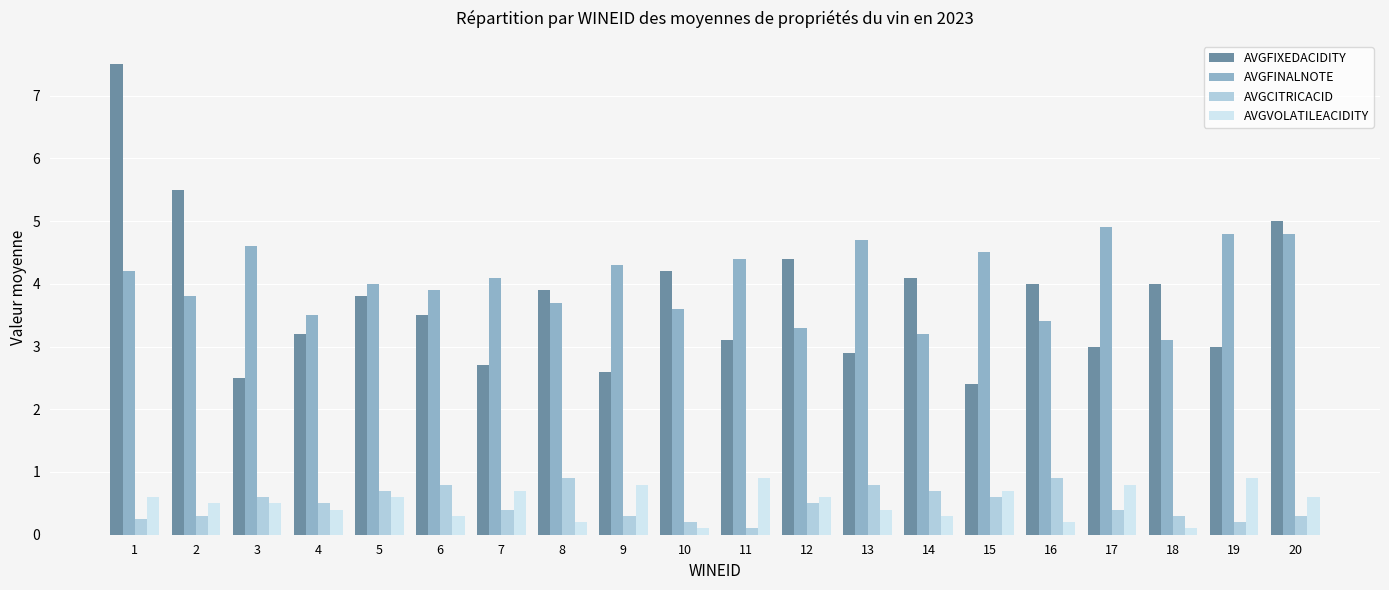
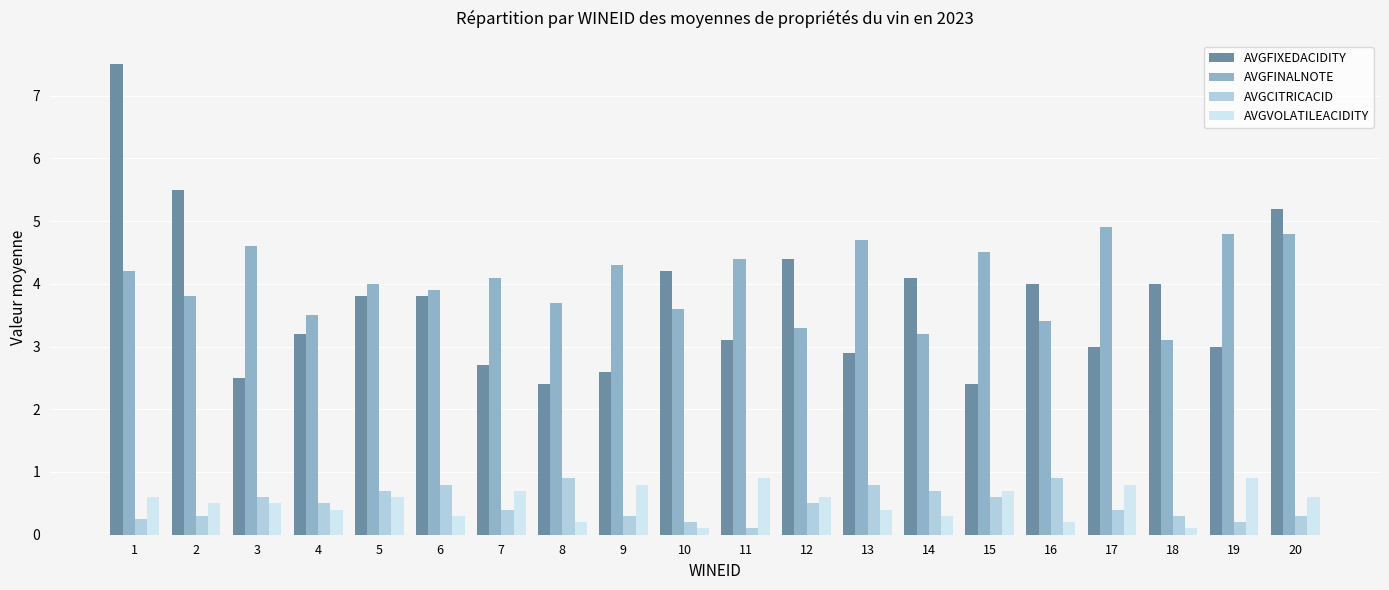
AVGFIXEDACIDITY, 6: 3.5 -> 3.8
AVGFIXEDACIDITY, 8: 3.9 -> 2.4
AVGFIXEDACIDITY, 20: 5.0 -> 5.2
